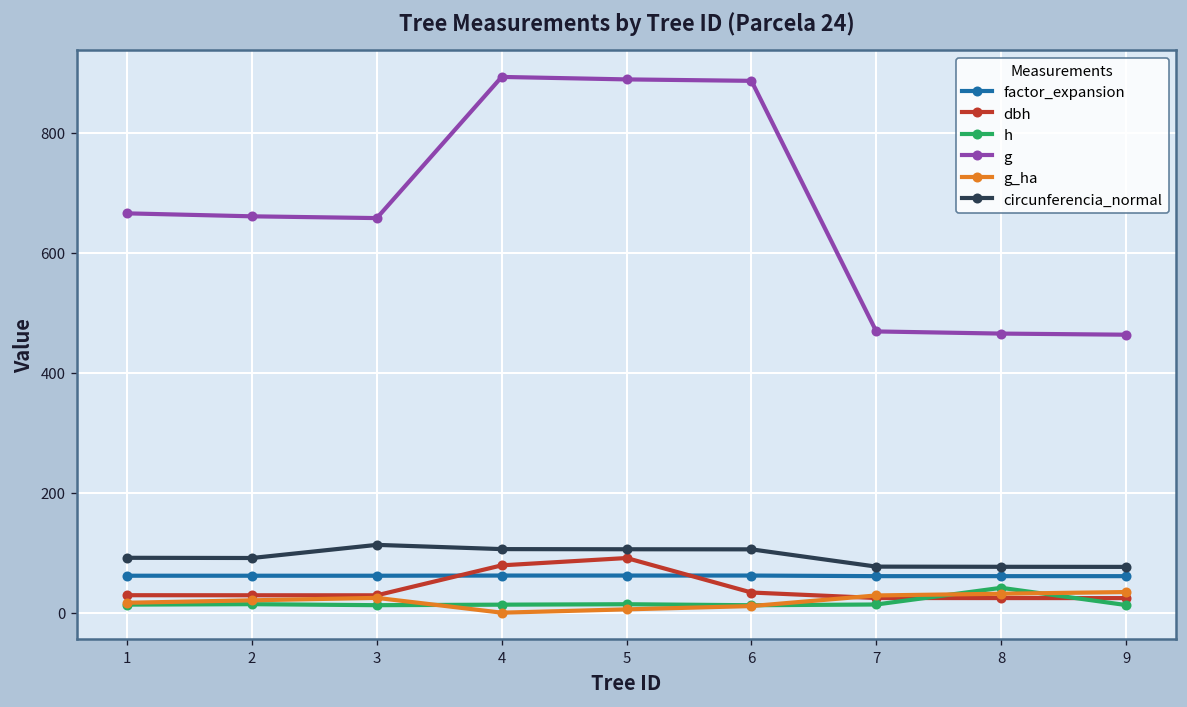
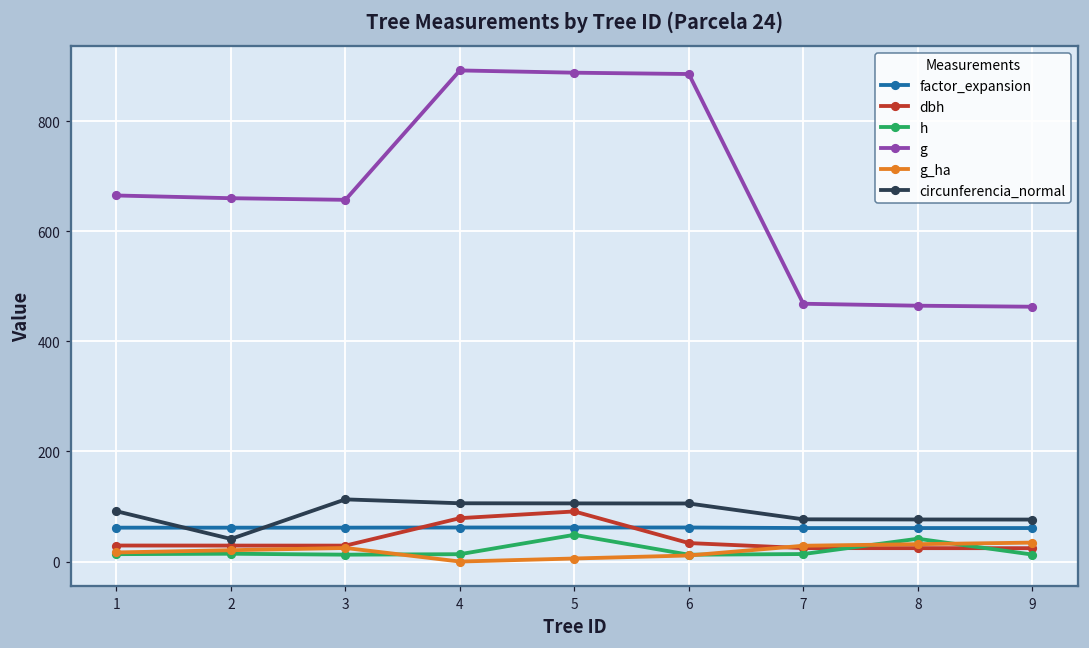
circunferencia_normal, 2: 90 -> 40
h, 5: 10 -> 50
